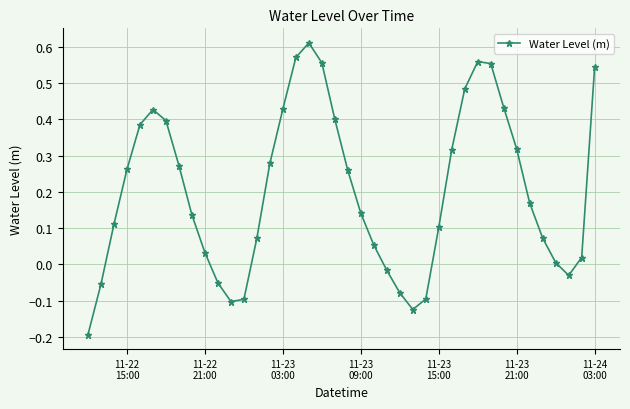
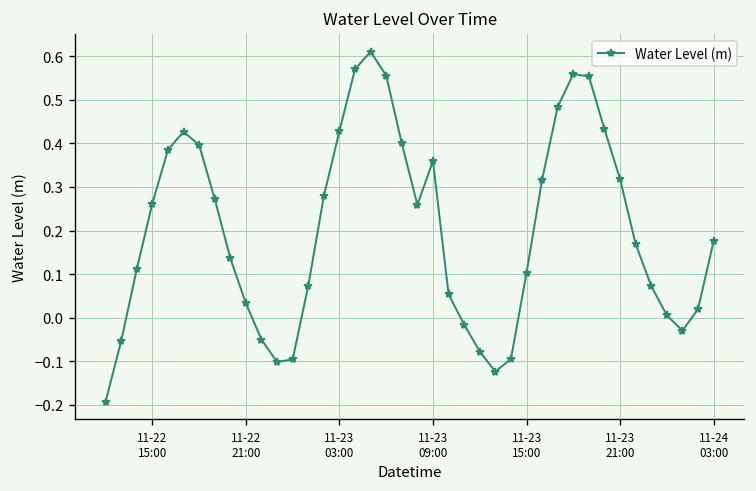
11-23 09:00: 0.14 -> 0.36
11-24 03:00: 0.54 -> 0.18
